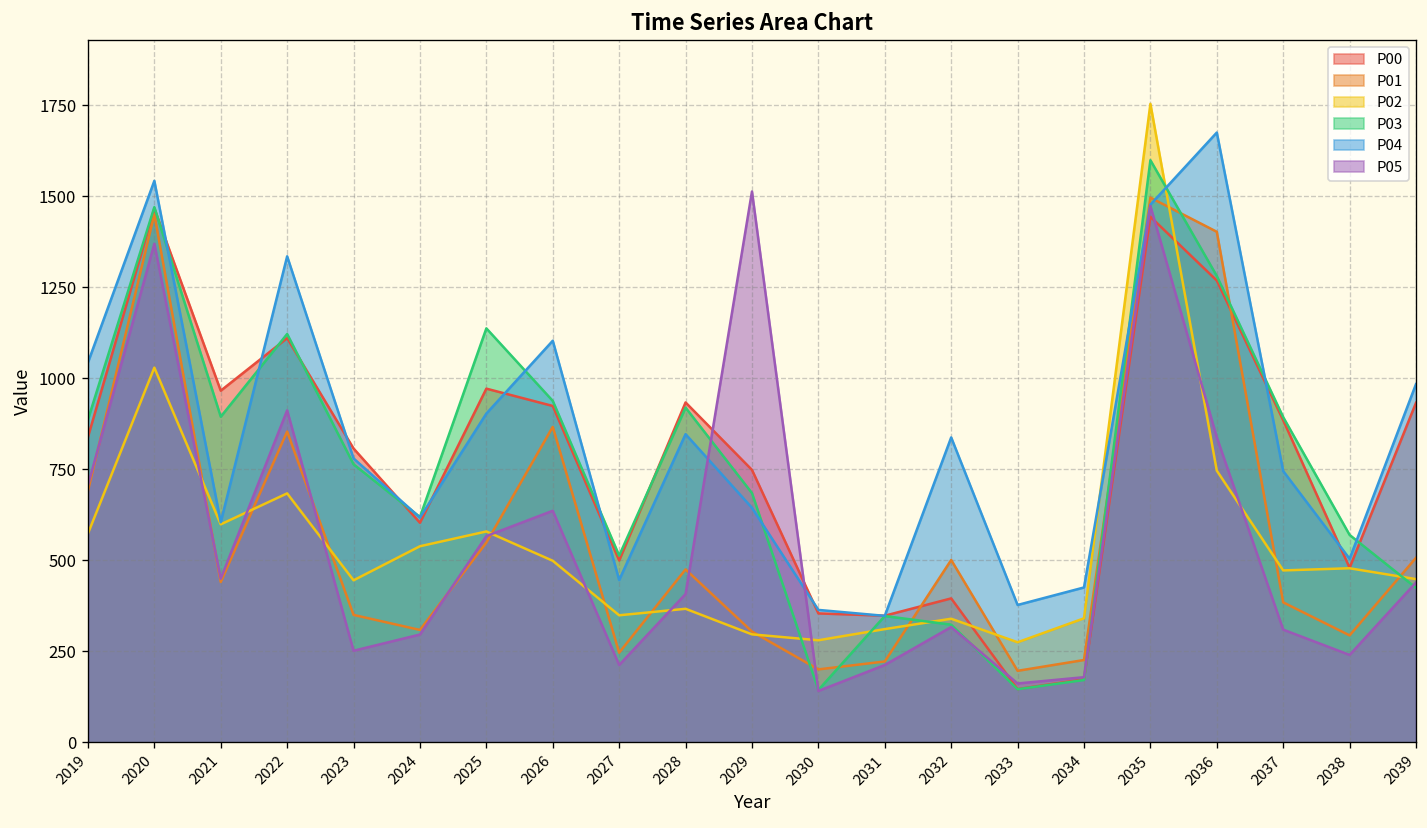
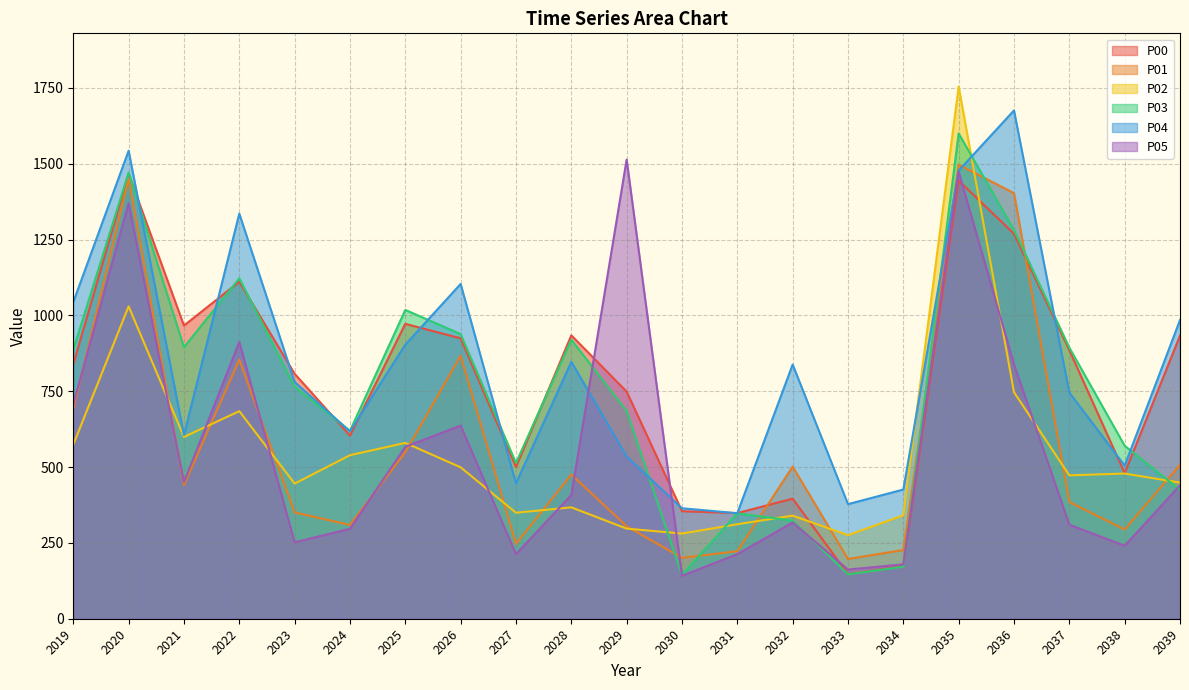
P03, 2025: 1140 -> 1020
P04, 2029: 640 -> 530
